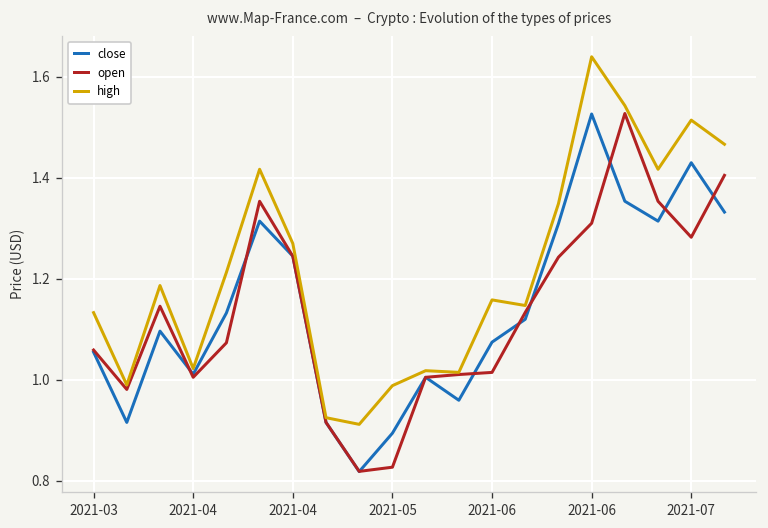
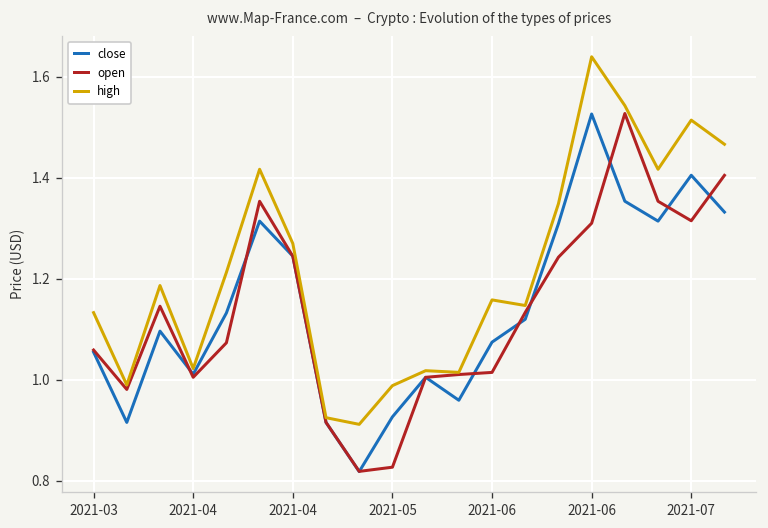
close, 2021-05: 0.89 -> 0.93
close, 2021-07: 1.43 -> 1.40
open, 2021-07: 1.28 -> 1.31
